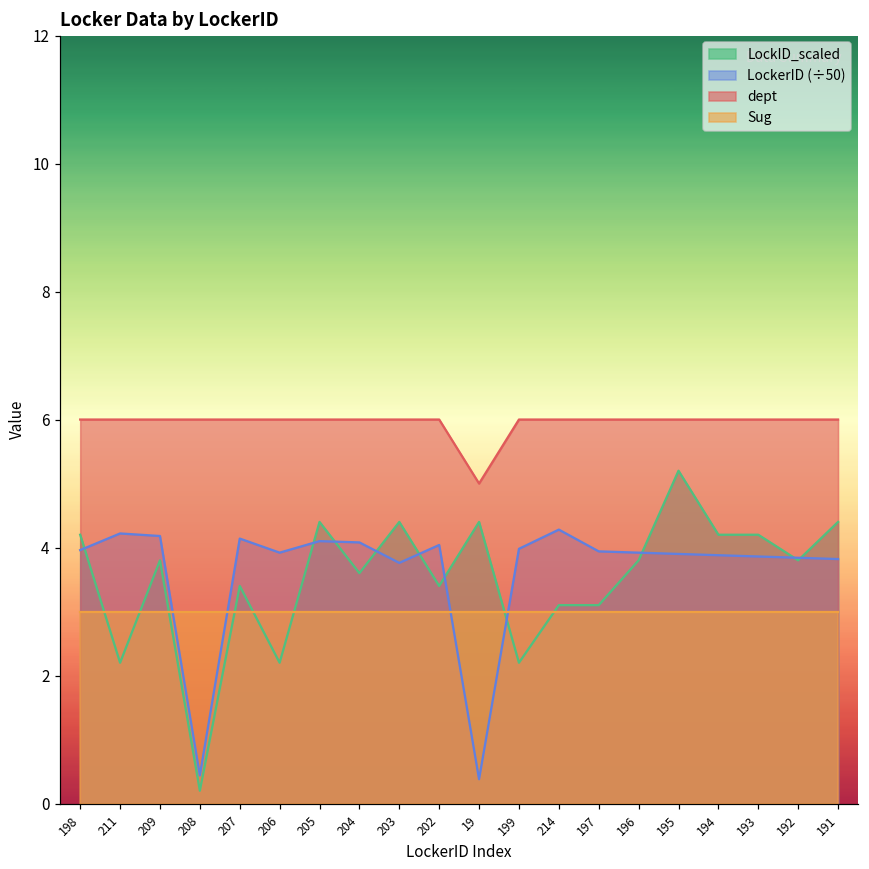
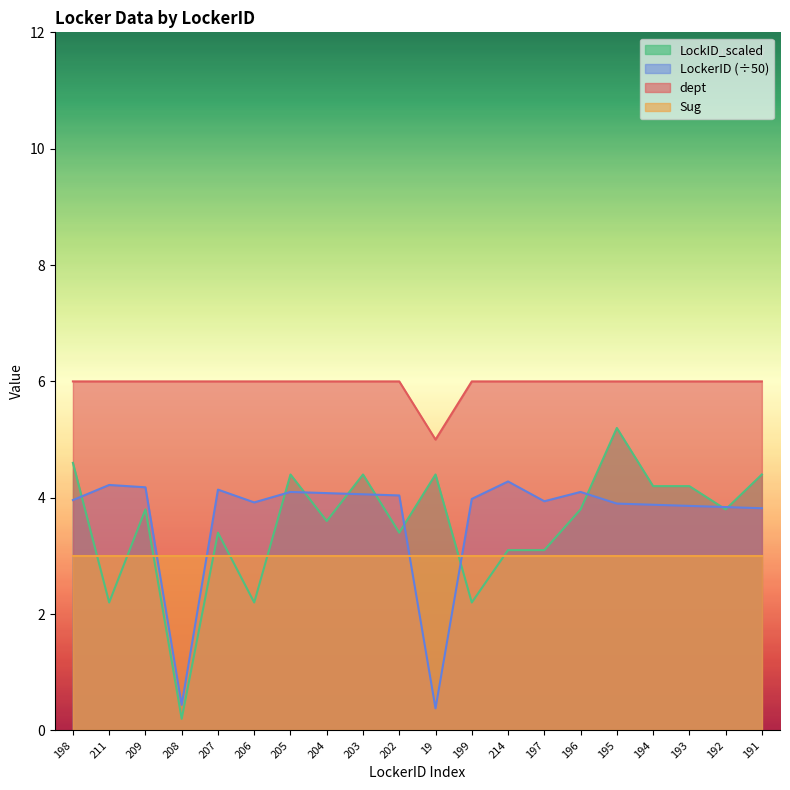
LockID_scaled, 198: 4.2 -> 4.6
LockerID (÷50), 203: 3.8 -> 4.1
LockerID (÷50), 196: 3.9 -> 4.1
